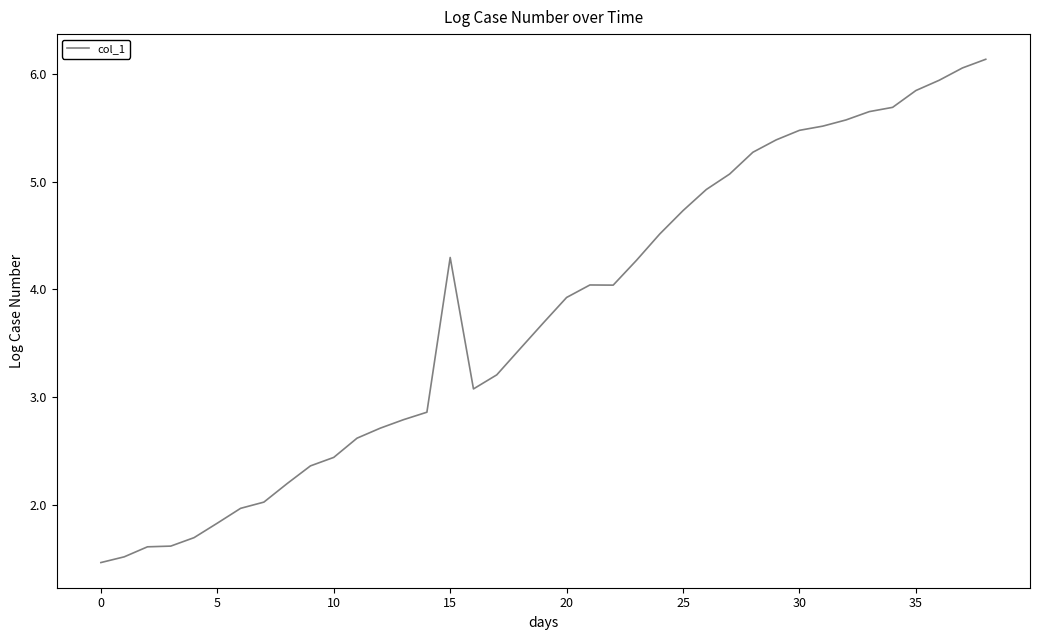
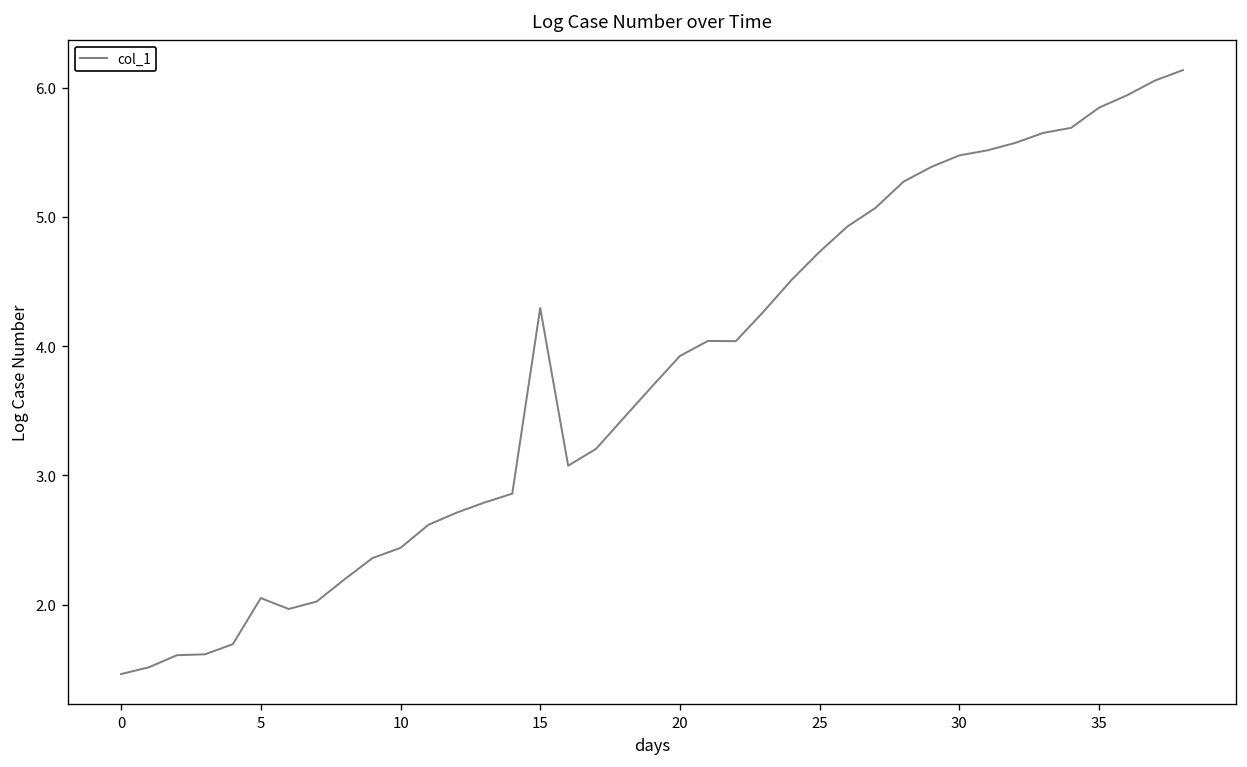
5: 1.83 -> 2.05
